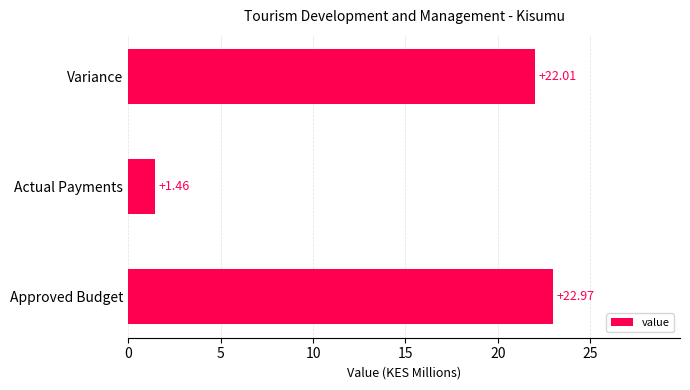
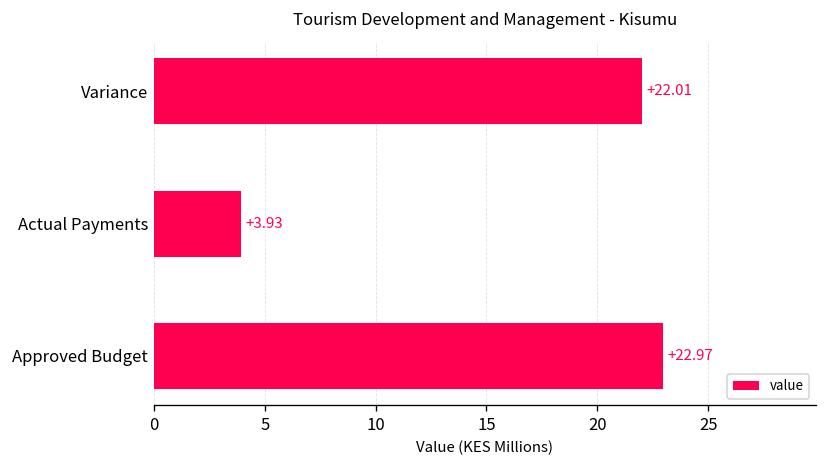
Actual Payments: +1.46 -> +3.93
